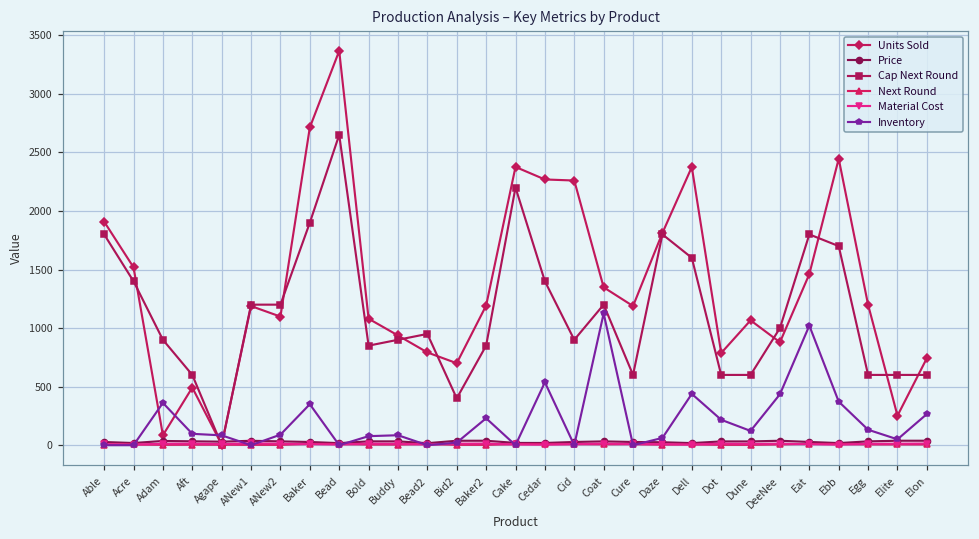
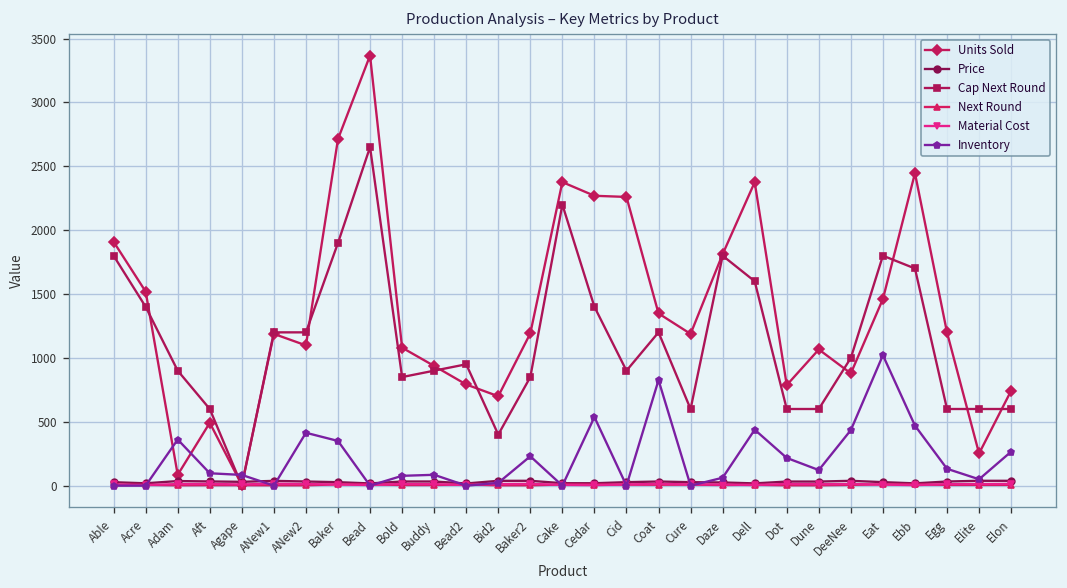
Inventory, ANew2: 90 -> 410
Inventory, Coat: 1130 -> 830
Inventory, Ebb: 370 -> 470
